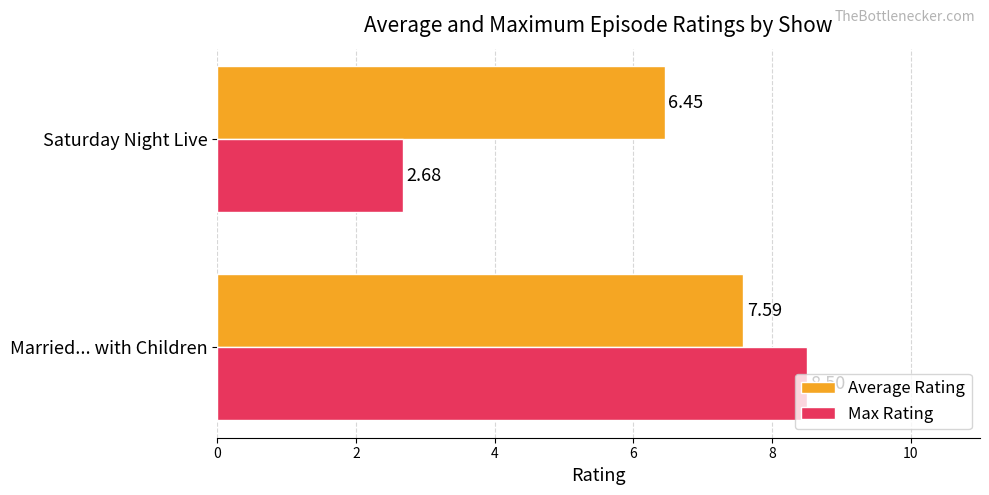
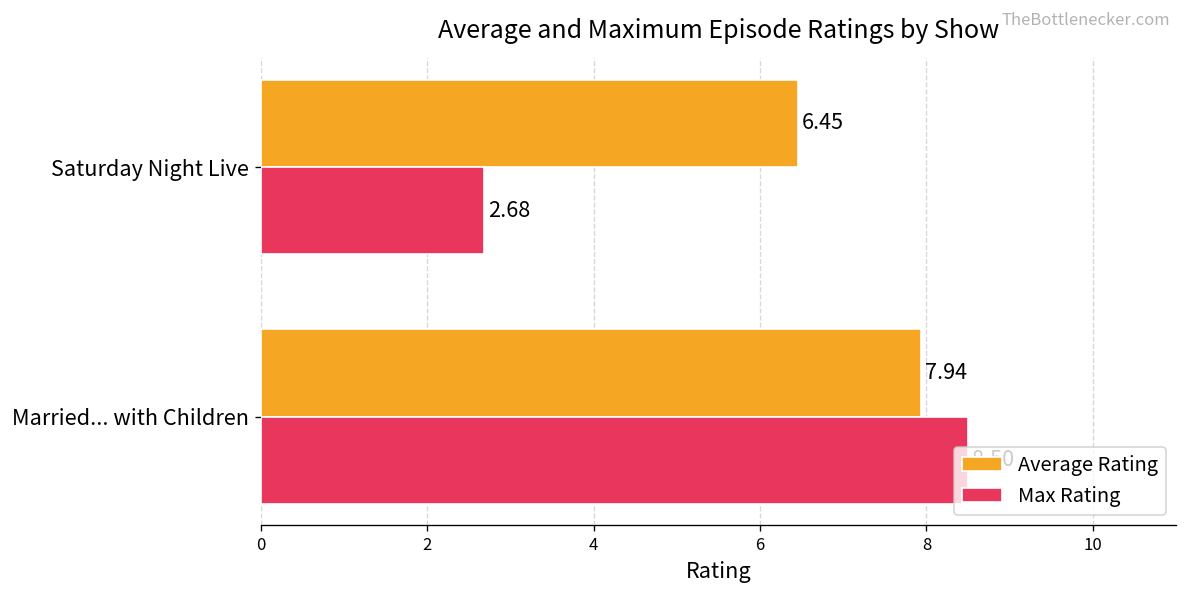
Average Rating, Married... with Children: 7.59 -> 7.94
